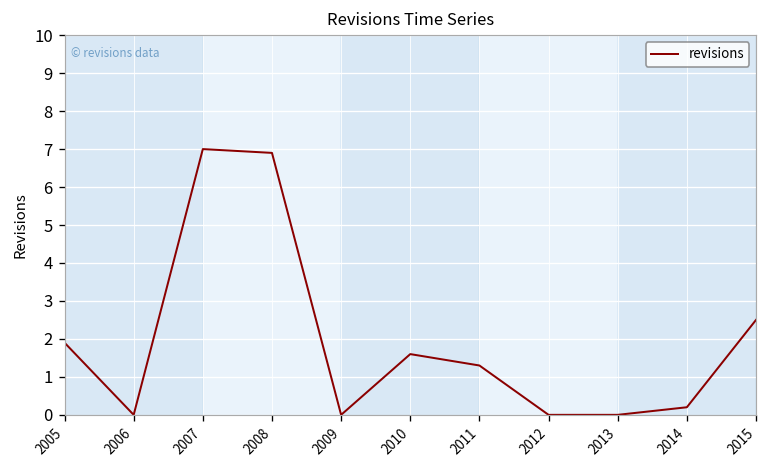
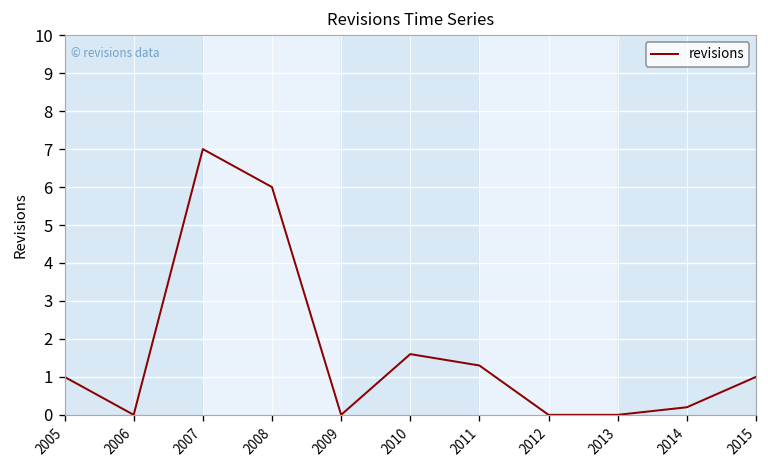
2005: 1.9 -> 1.0
2008: 6.9 -> 6.0
2015: 2.5 -> 1.0
